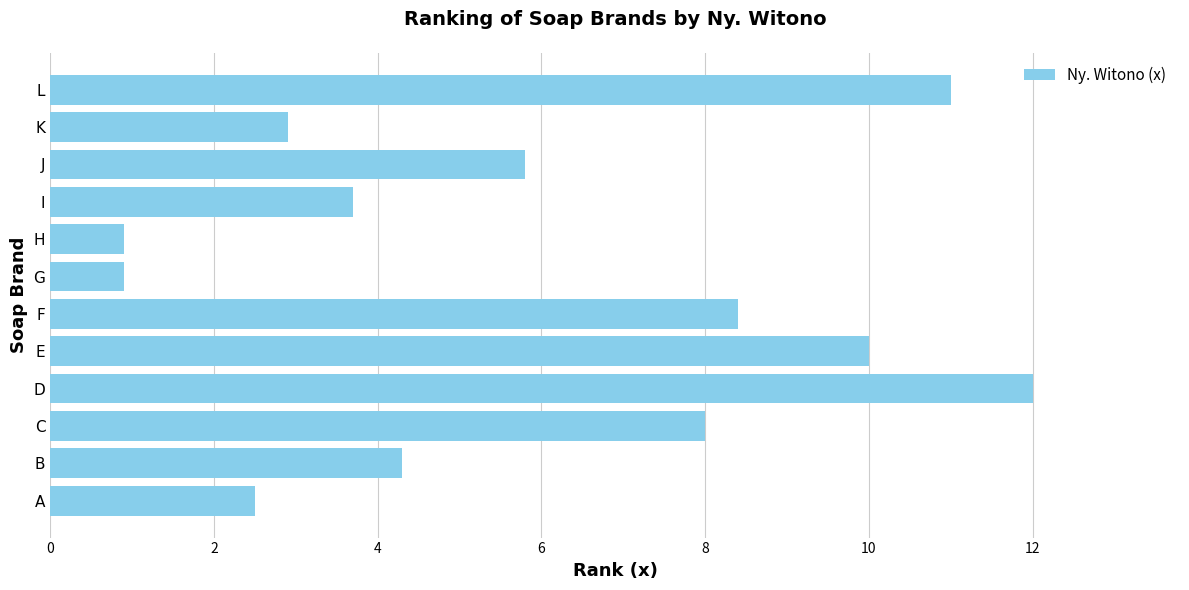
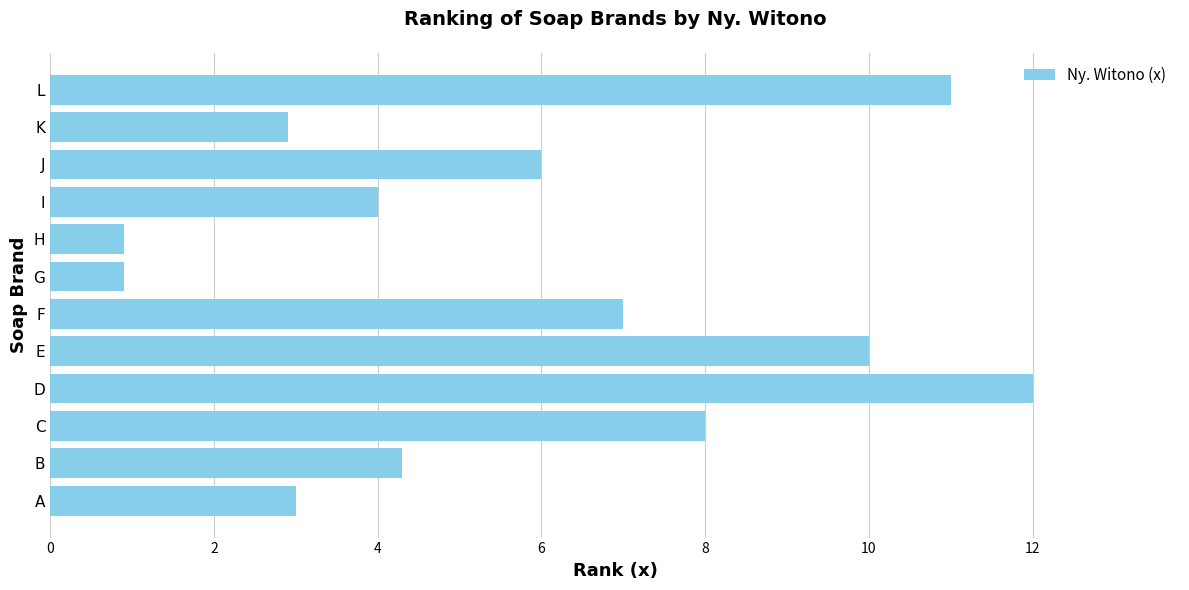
J: 5.8 -> 6.0
I: 3.7 -> 4.0
F: 8.4 -> 7.0
A: 2.5 -> 3.0
